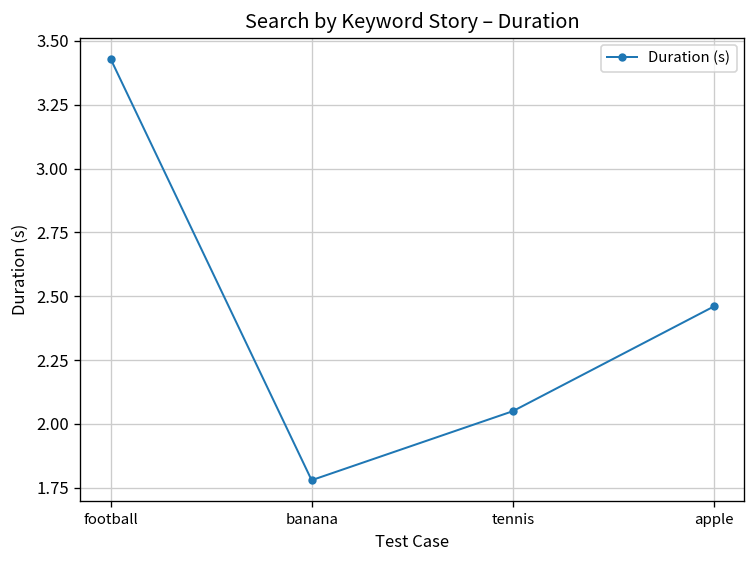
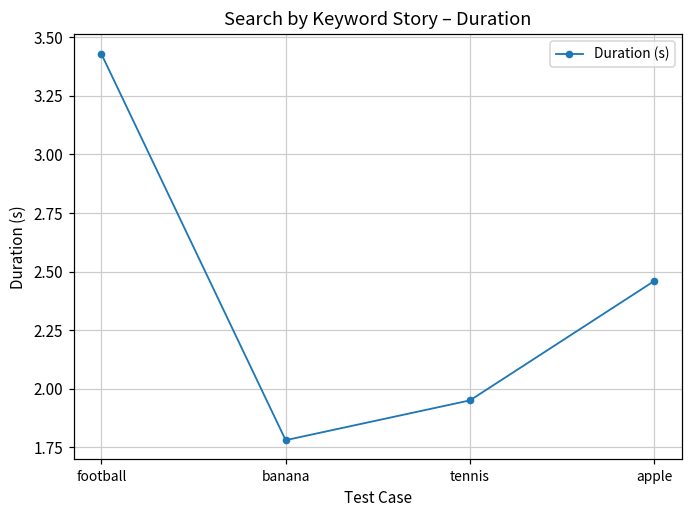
tennis: 2.05 -> 1.95
